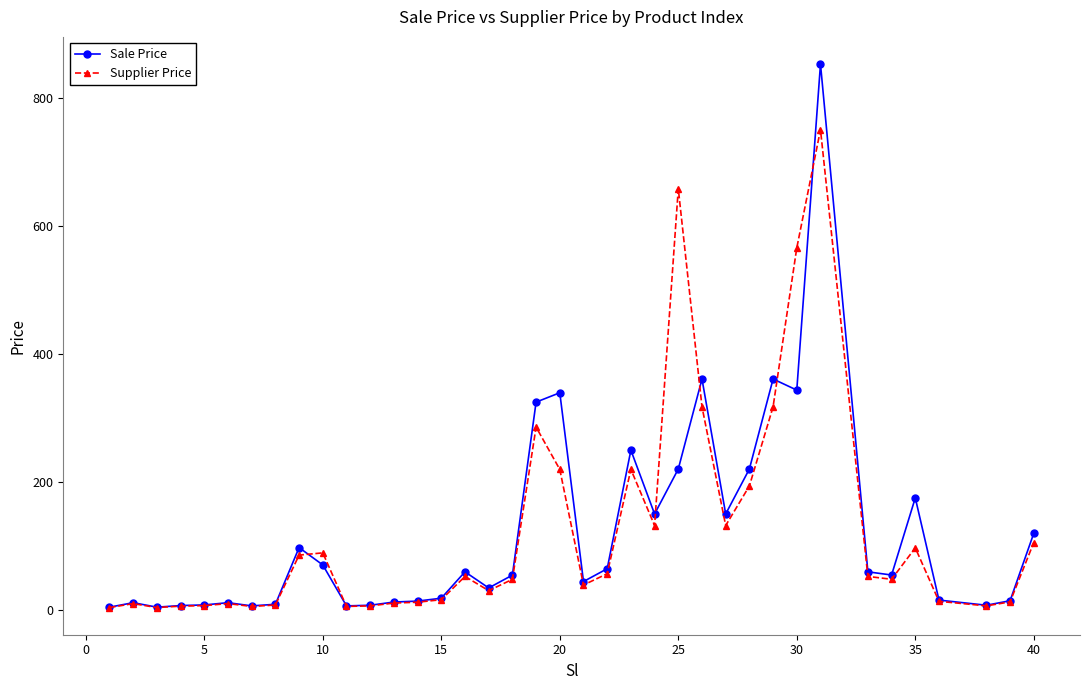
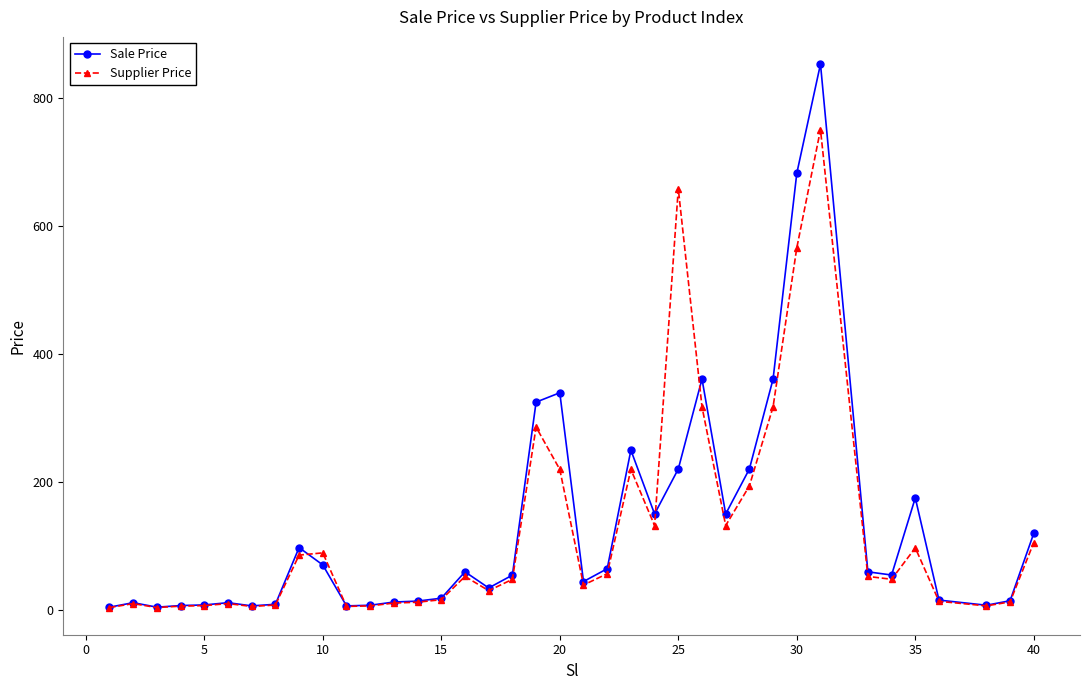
Sale Price, 30: 340 -> 680
